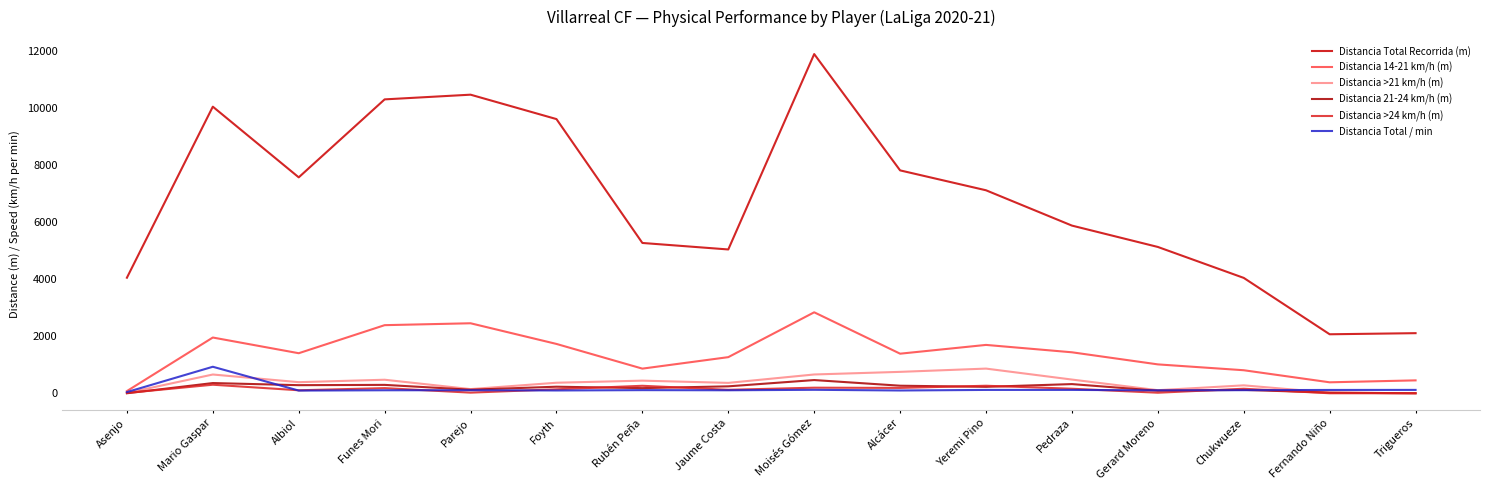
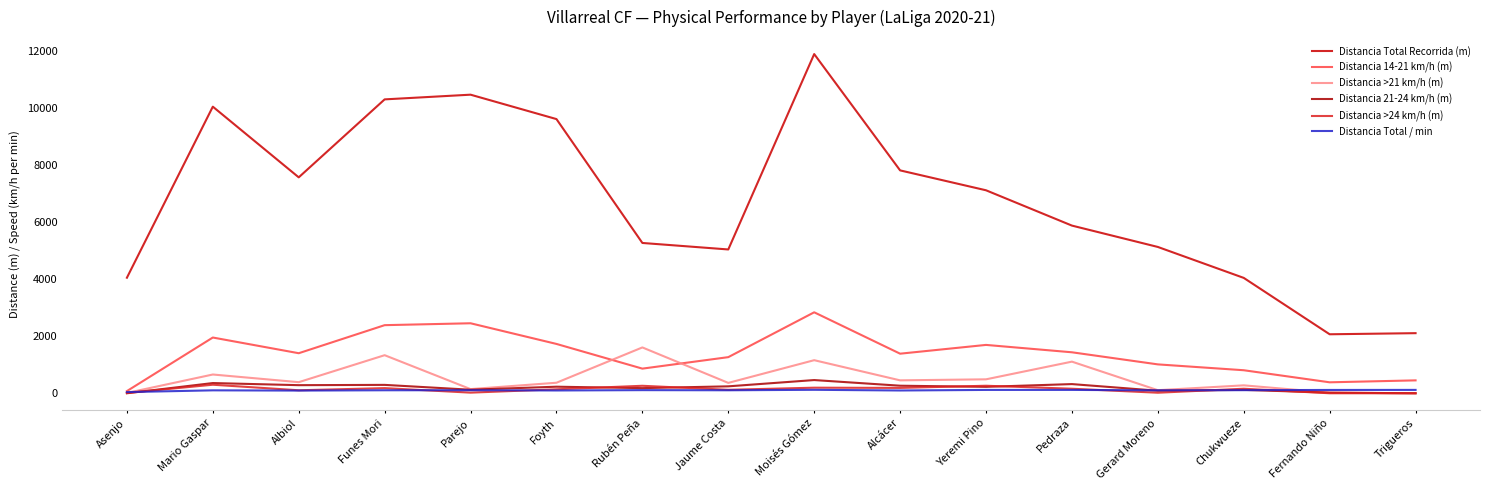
Distancia Total / min, Mario Gaspar: 900 -> 100
Distancia >21 km/h (m), Funes Mori: 500 -> 1300
Distancia >21 km/h (m), Rubén Peña: 400 -> 1600
Distancia >21 km/h (m), Moisés Gómez: 700 -> 1200
Distancia >21 km/h (m), Alcácer: 800 -> 500
Distancia >21 km/h (m), Yeremi Pino: 900 -> 500
Distancia >21 km/h (m), Pedraza: 500 -> 1100
